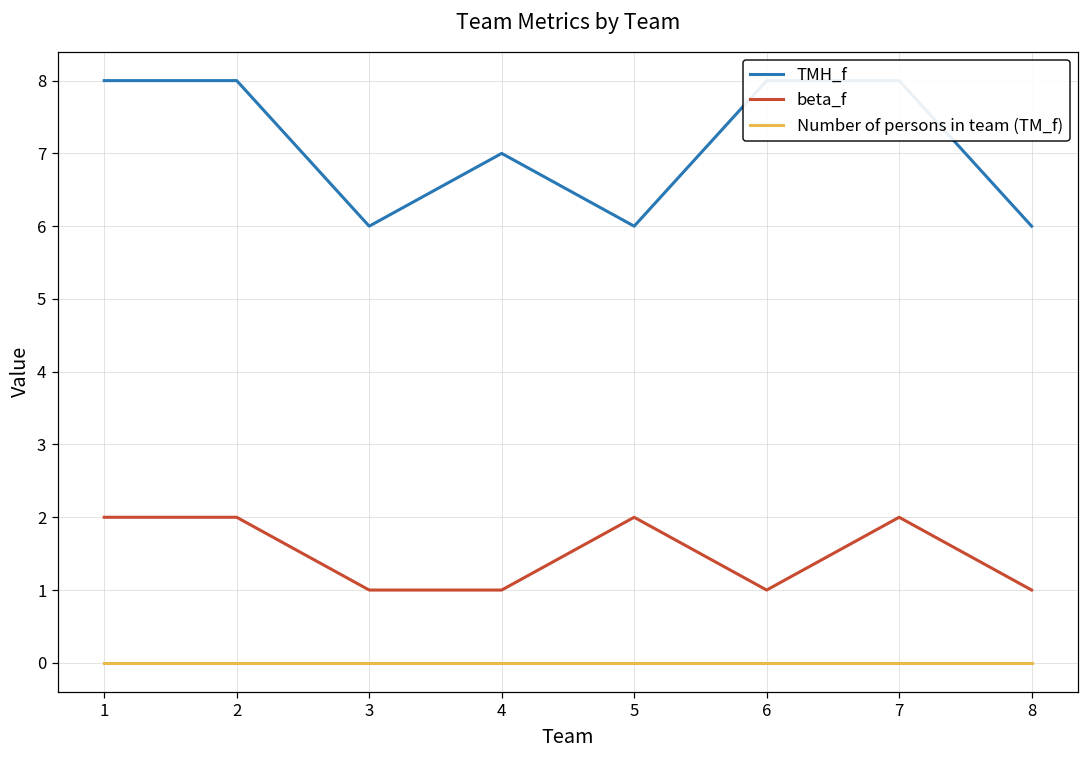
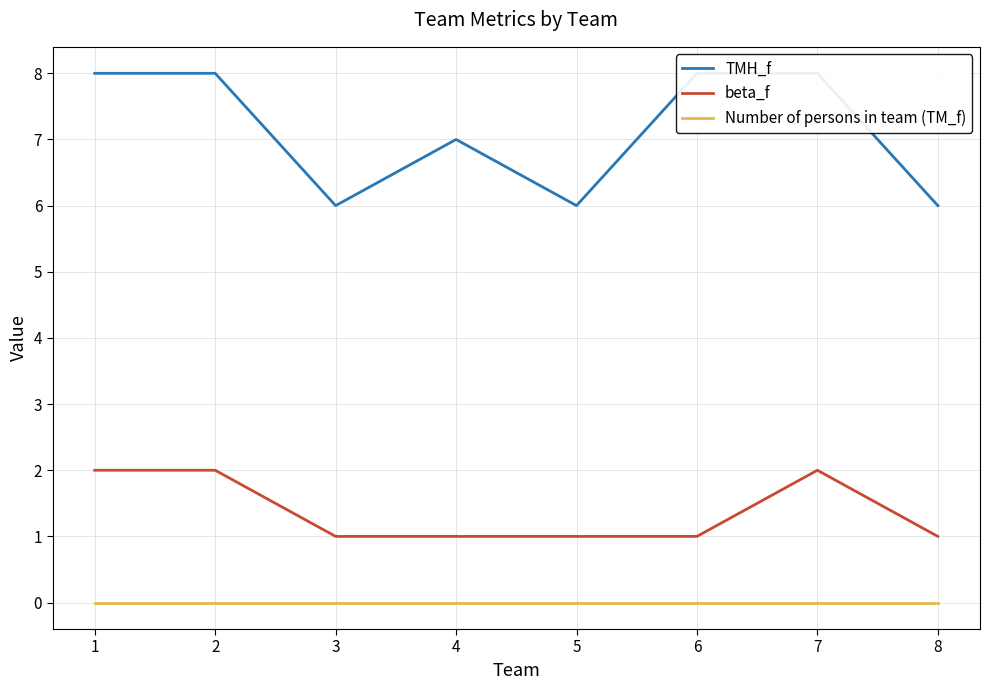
beta_f, 5: 2 -> 1
